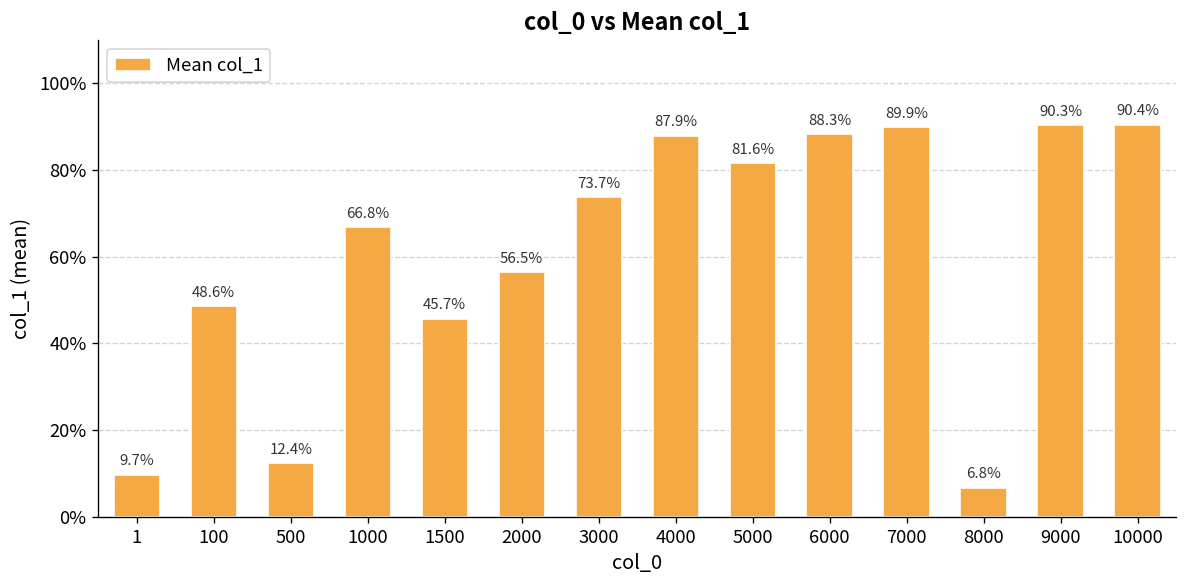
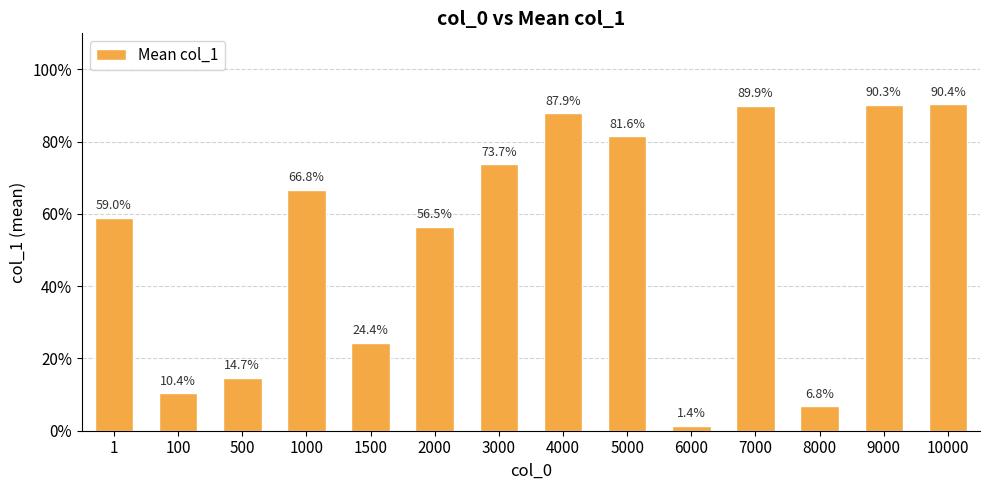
1: 9.7% -> 59.0%
100: 48.6% -> 10.4%
500: 12.4% -> 14.7%
1500: 45.7% -> 24.4%
6000: 88.3% -> 1.4%
